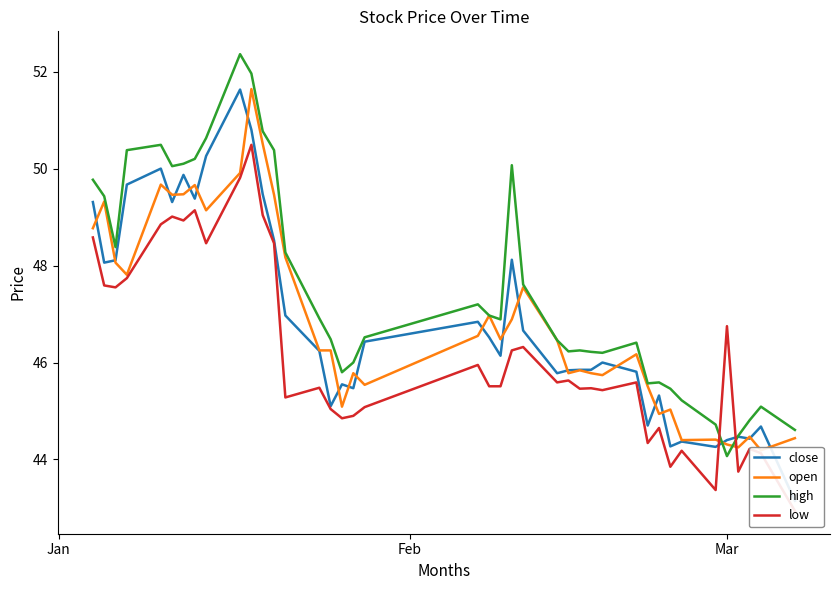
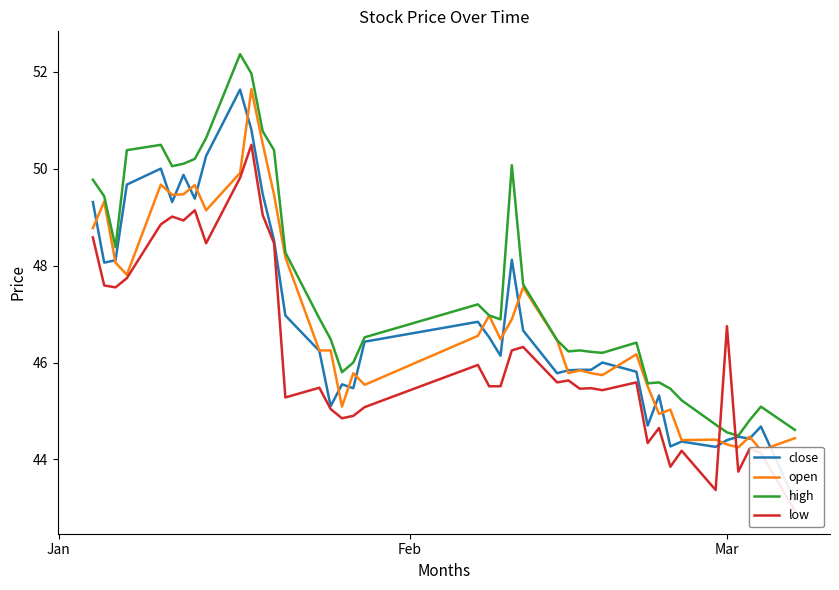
high, Mar: 44.1 -> 44.6
